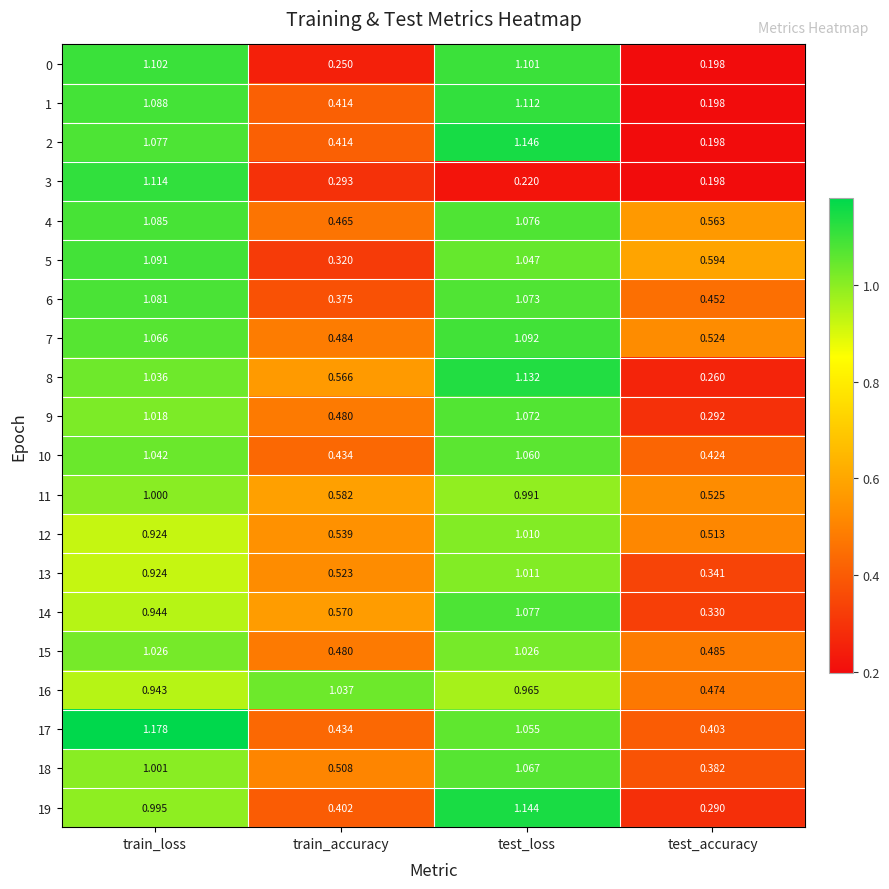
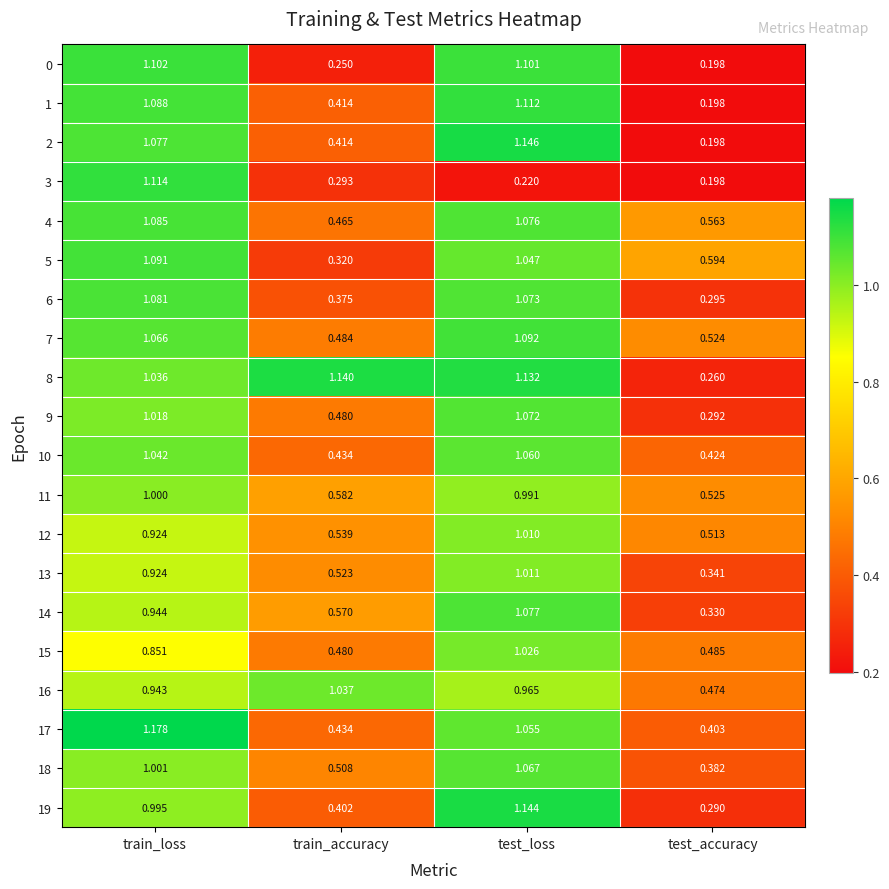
6, test_accuracy: 0.452 -> 0.295
8, train_accuracy: 0.566 -> 1.140
15, train_loss: 1.026 -> 0.851
